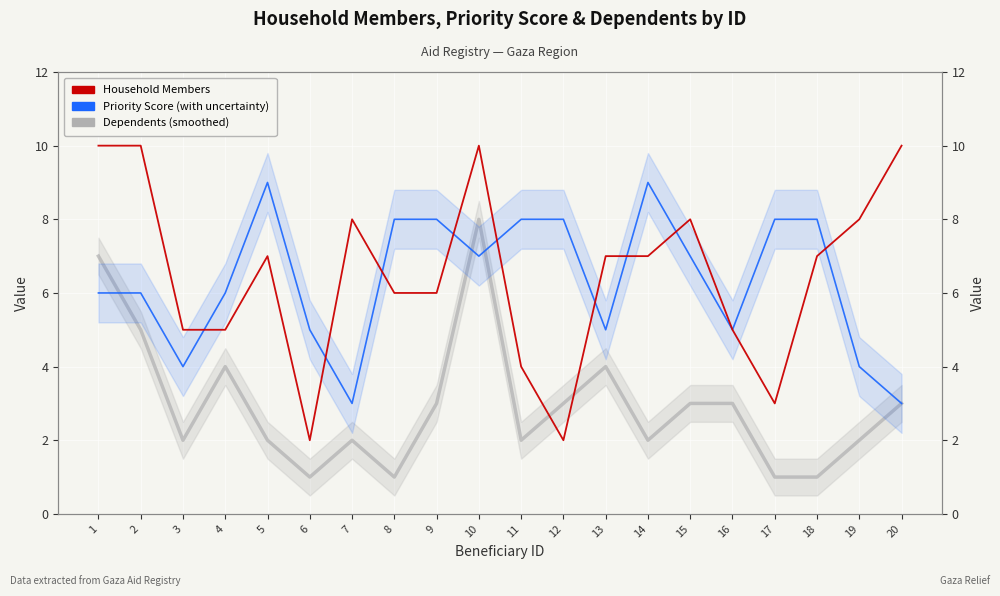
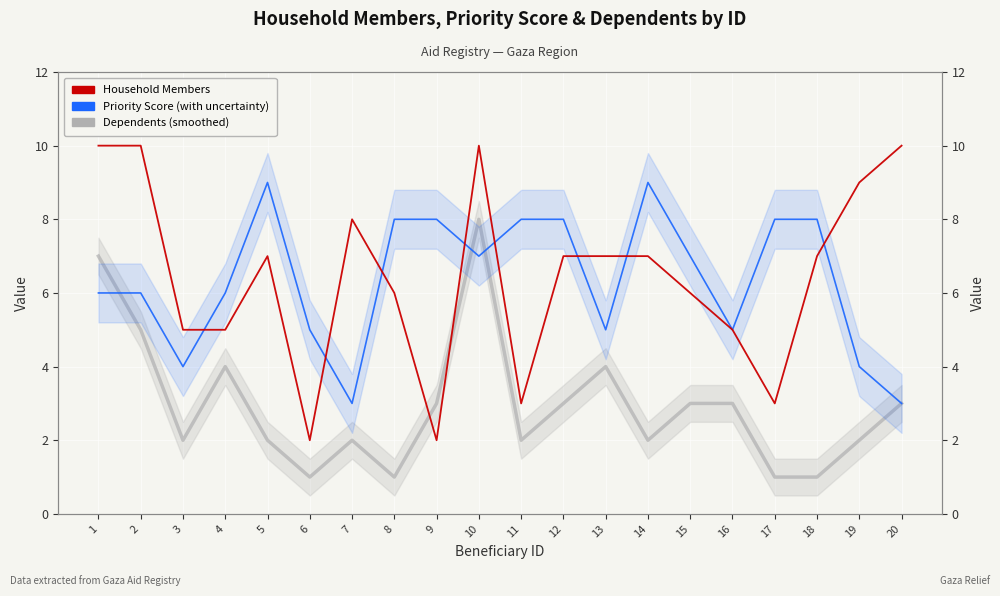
Household Members, 9: 6 -> 2
Household Members, 11: 4 -> 3
Household Members, 12: 2 -> 7
Household Members, 15: 8 -> 6
Household Members, 19: 8 -> 9
